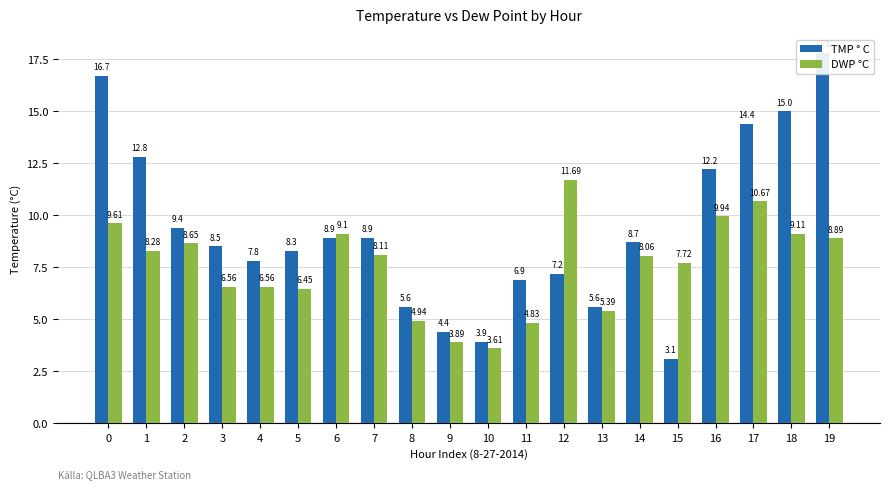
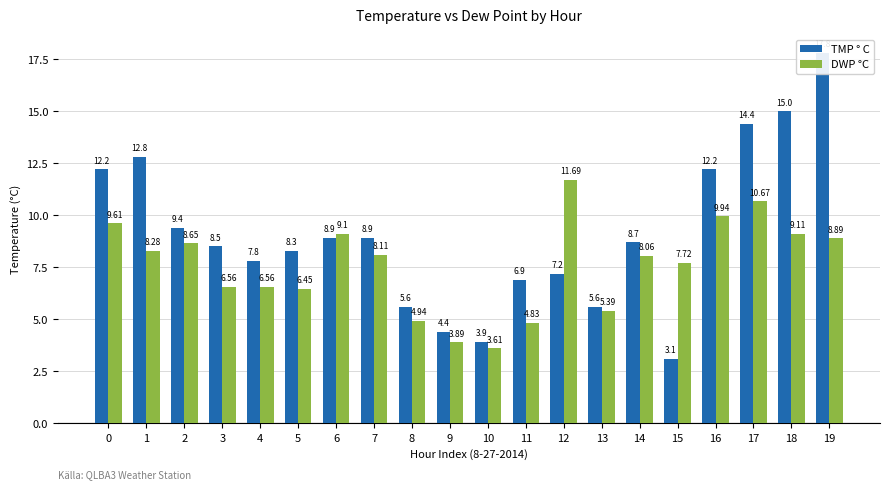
TMP ° C, 0: 16.7 -> 12.2
